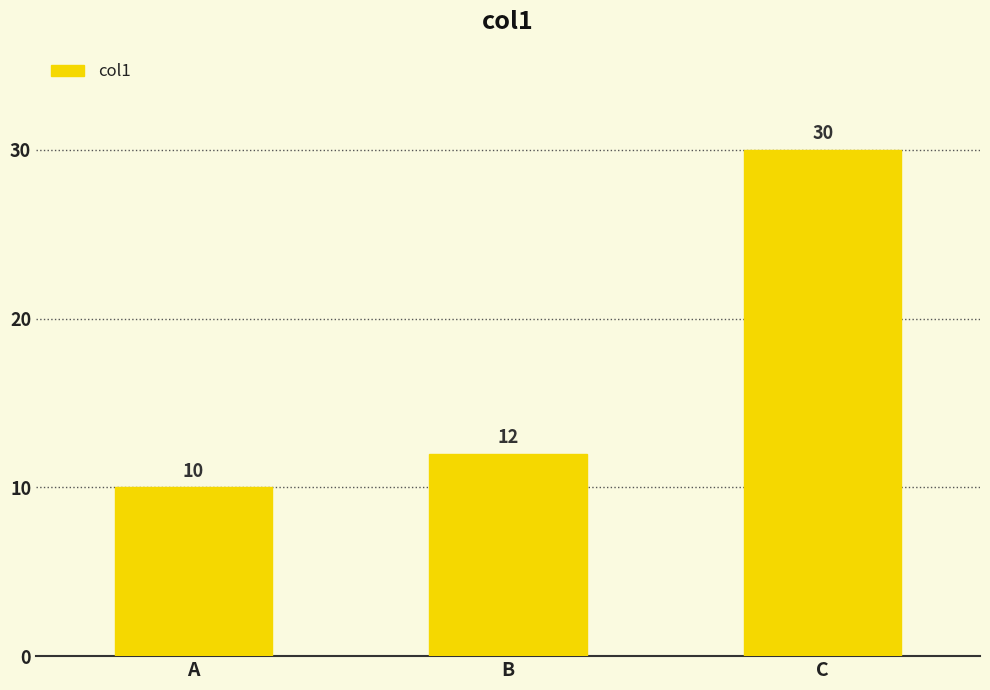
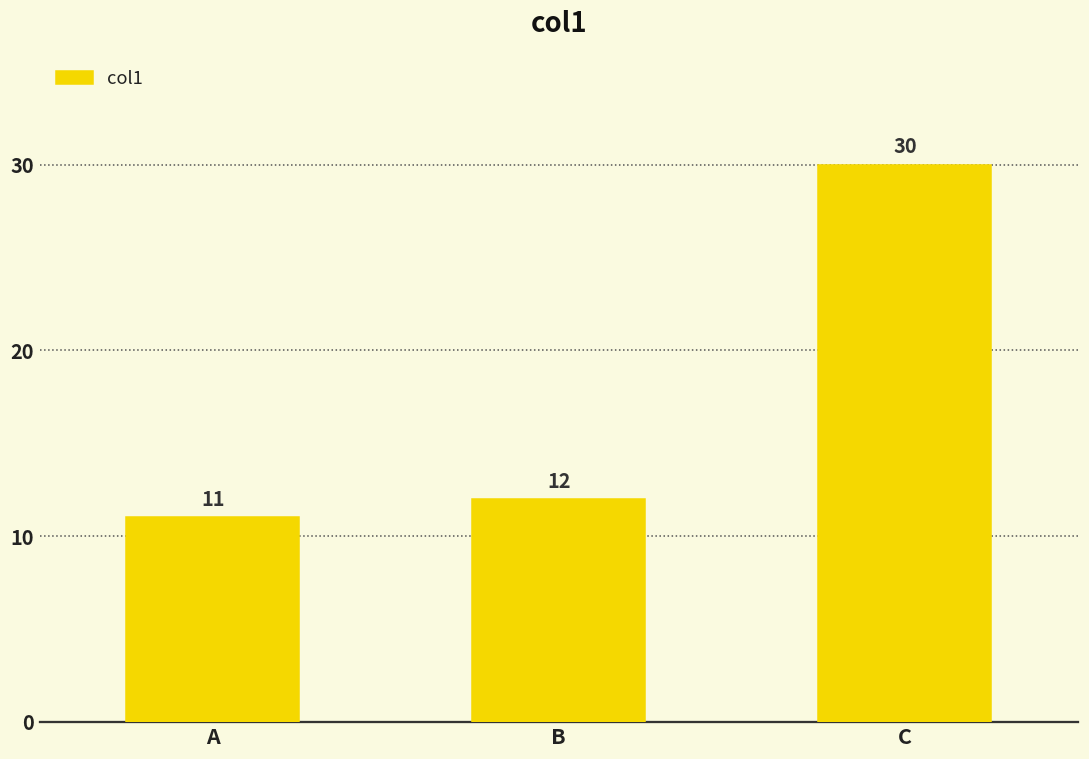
A: 10 -> 11
